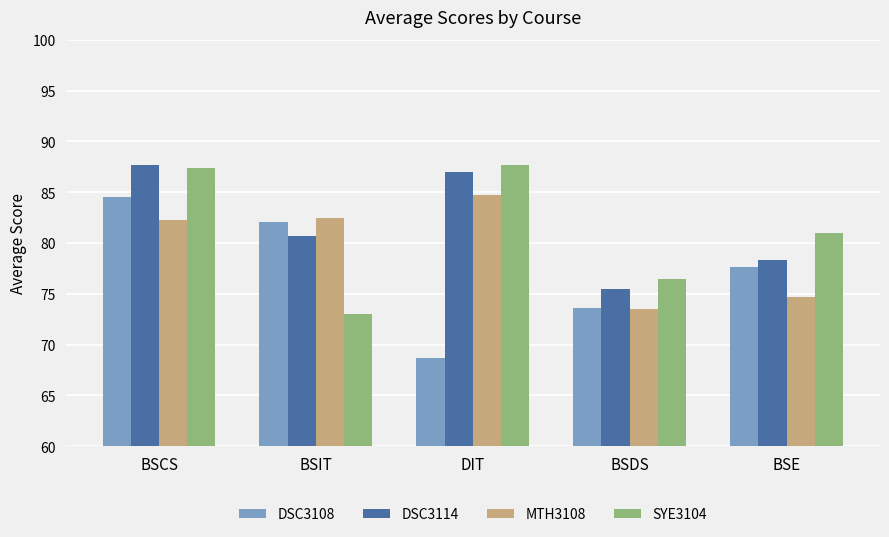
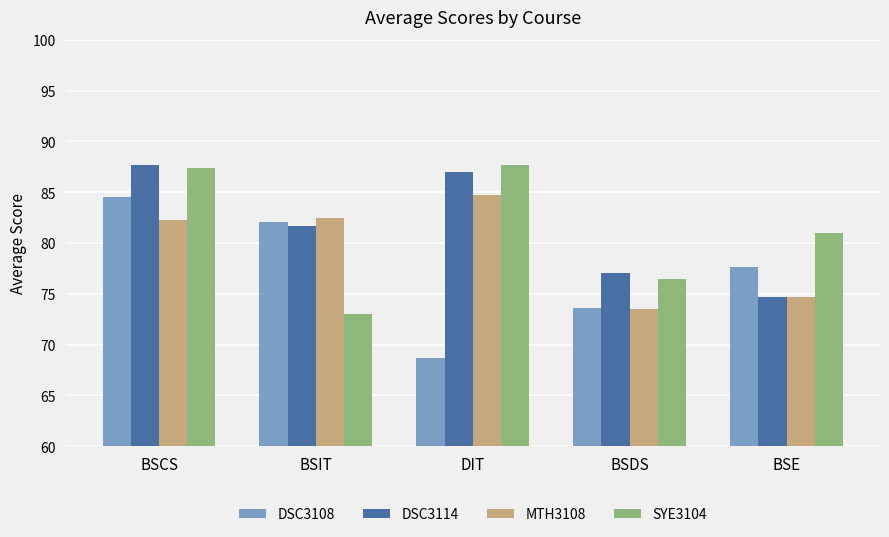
DSC3114, BSIT: 80.7 -> 81.7
DSC3114, BSDS: 75.5 -> 77.0
DSC3114, BSE: 78.3 -> 74.7
